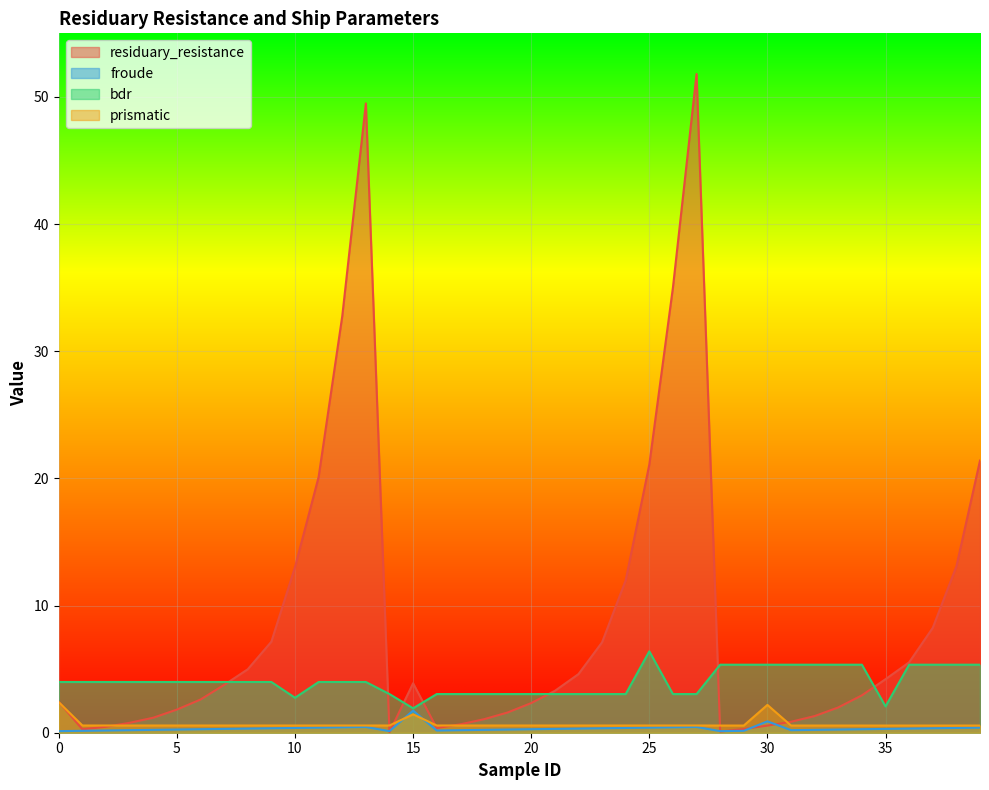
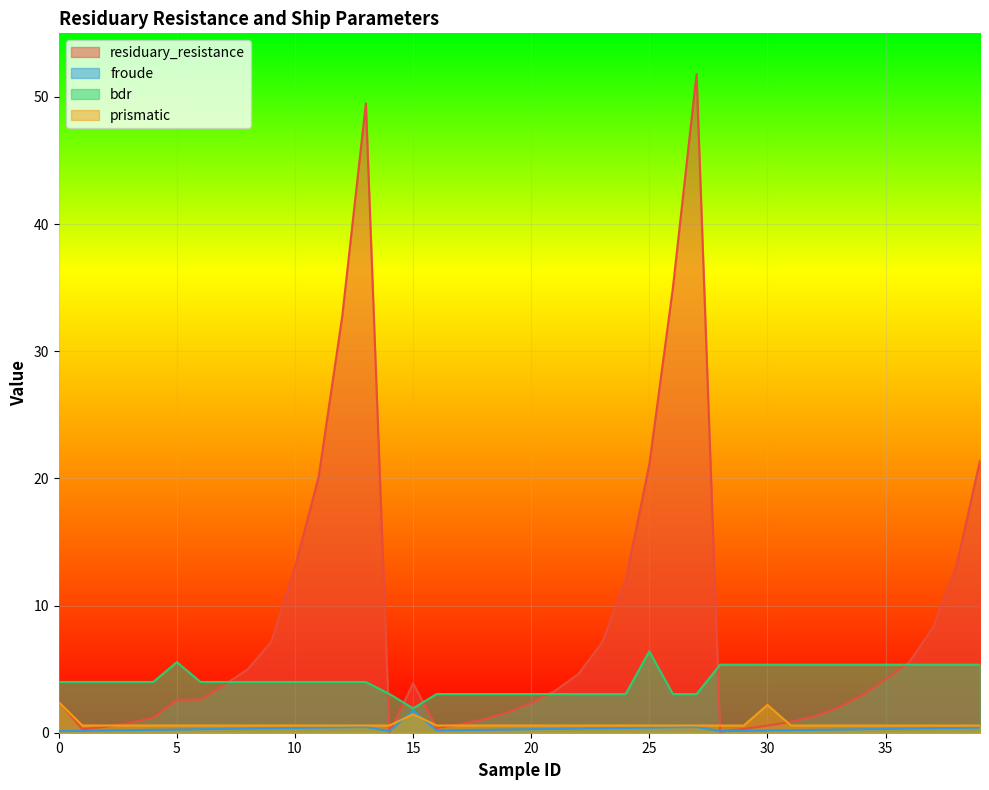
residuary_resistance, 5: 1.8 -> 2.6
bdr, 5: 4.0 -> 5.6
bdr, 10: 2.8 -> 4.0
froude, 30: 0.9 -> 0.2
bdr, 35: 2.1 -> 5.4
